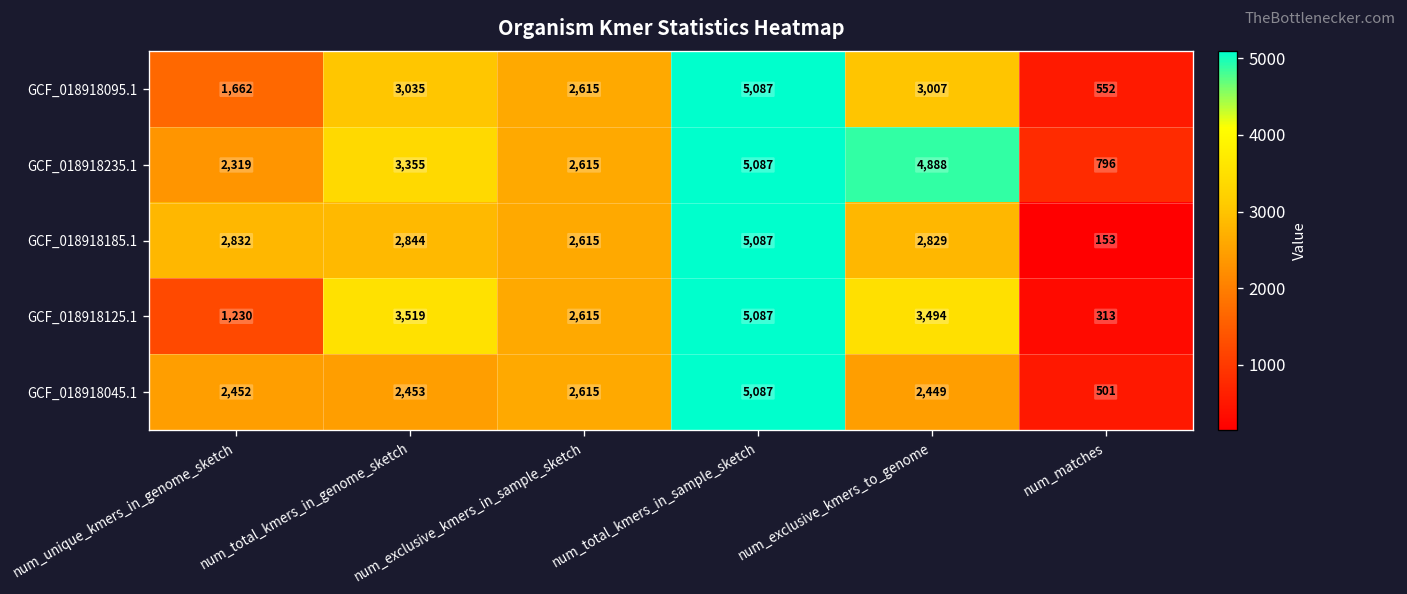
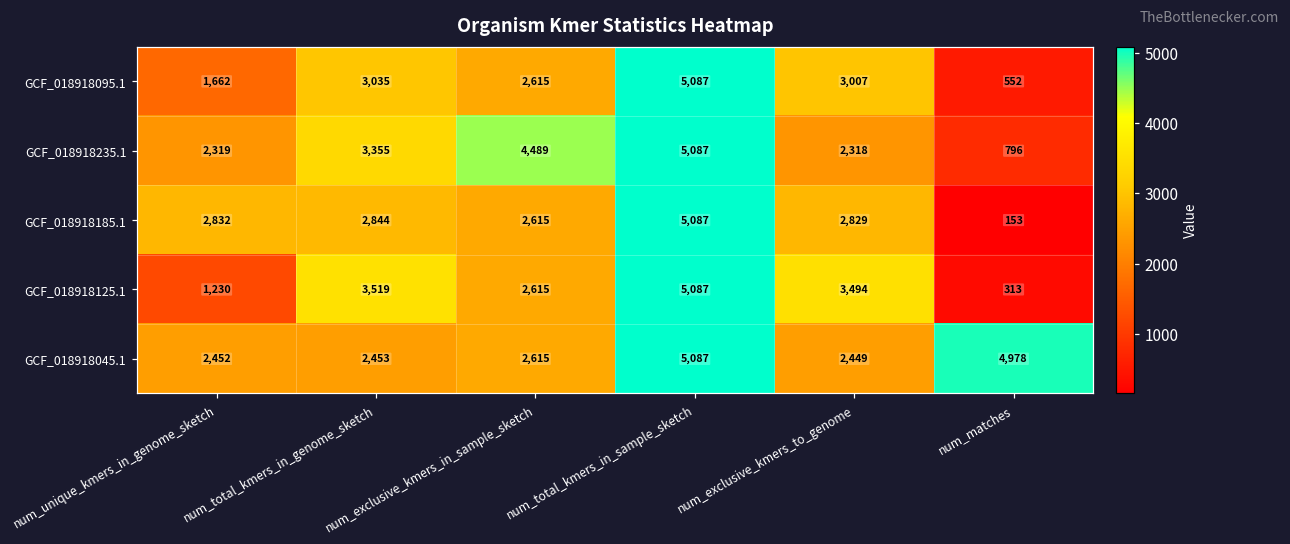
GCF_018918235.1, num_exclusive_kmers_in_sample_sketch: 2,615 -> 4,489
GCF_018918235.1, num_exclusive_kmers_to_genome: 4,888 -> 2,318
GCF_018918045.1, num_matches: 501 -> 4,978
